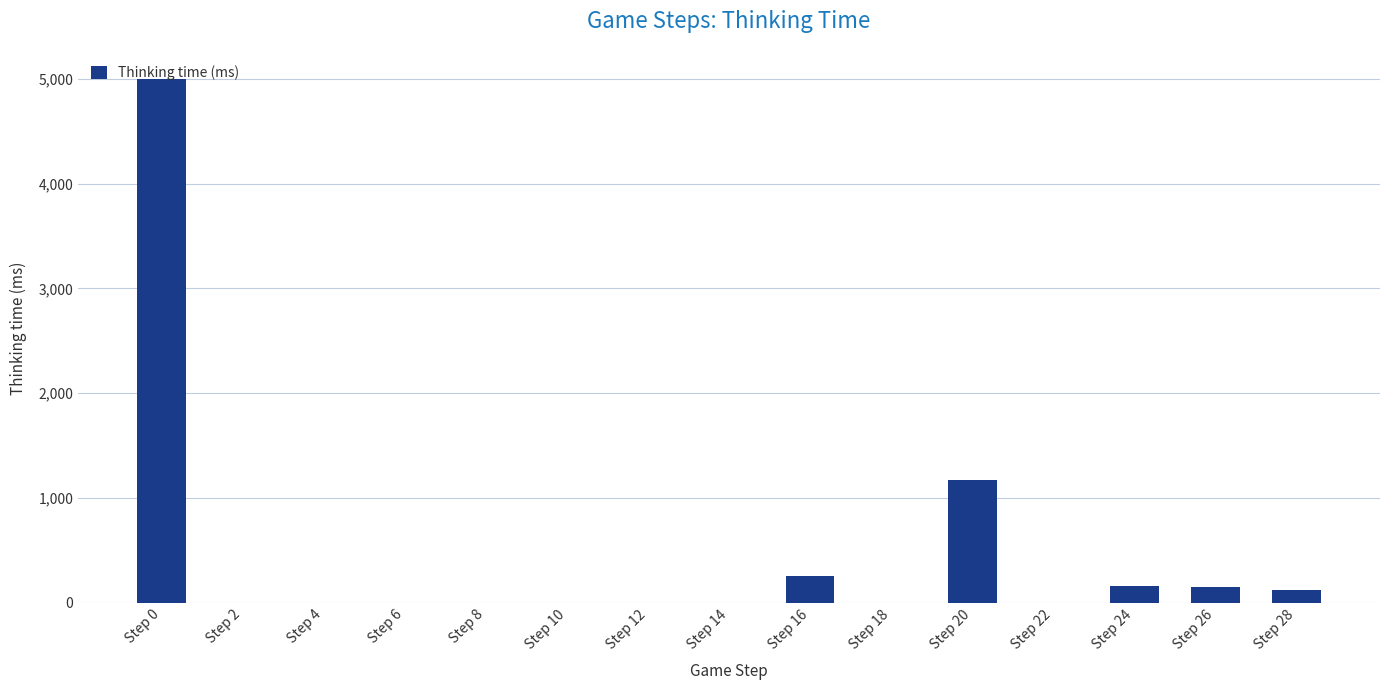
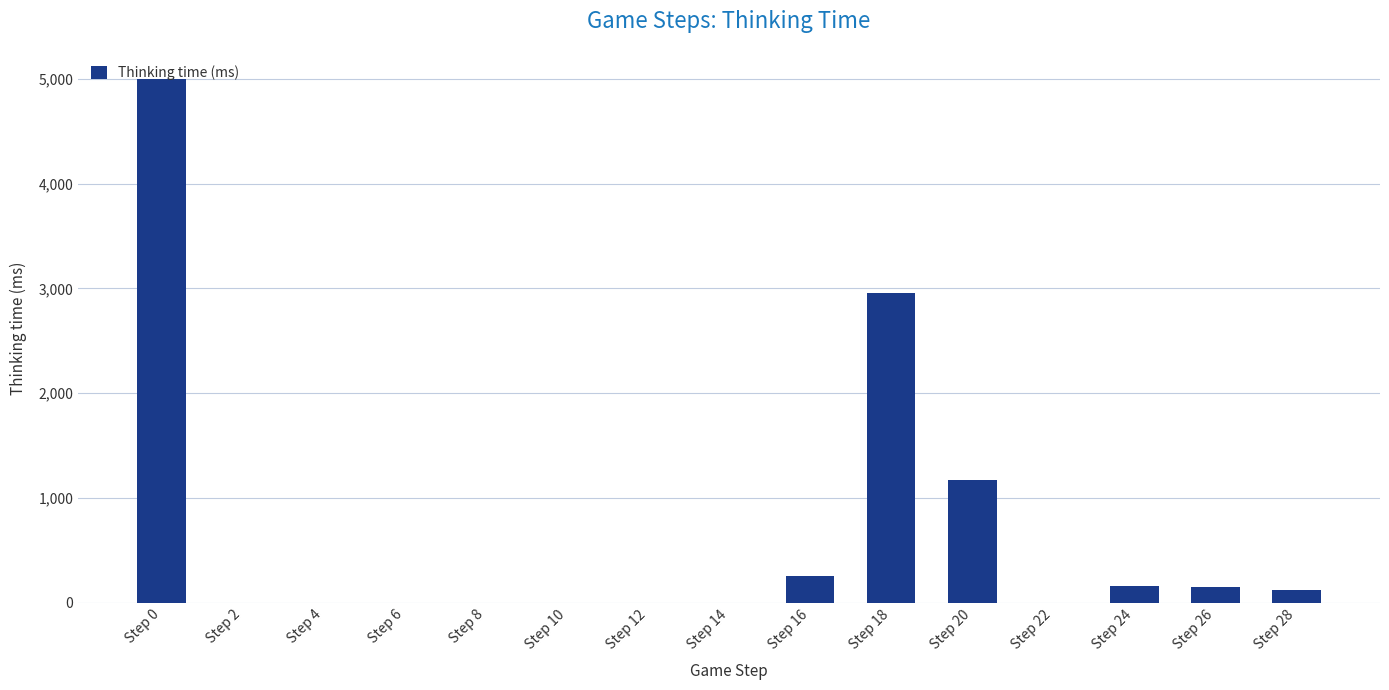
Step 18: 0 -> 2,960
